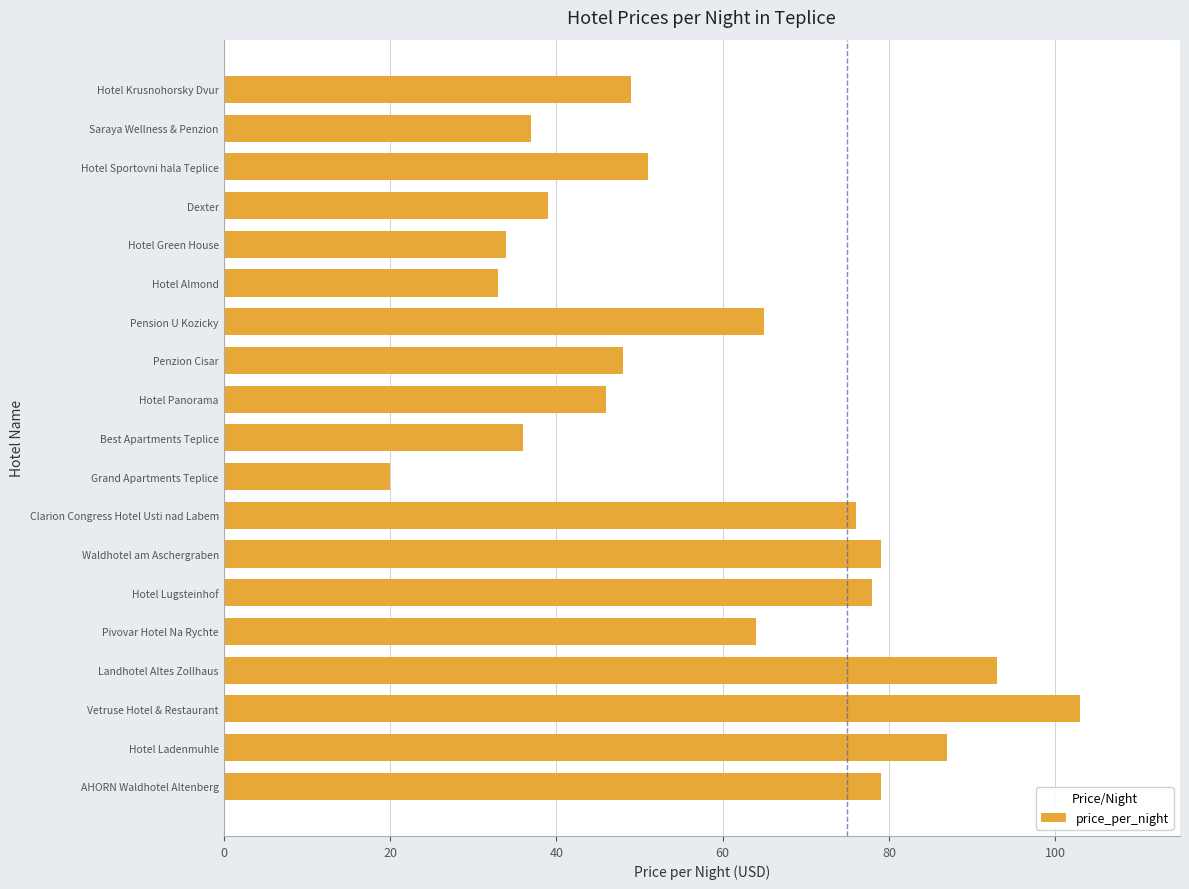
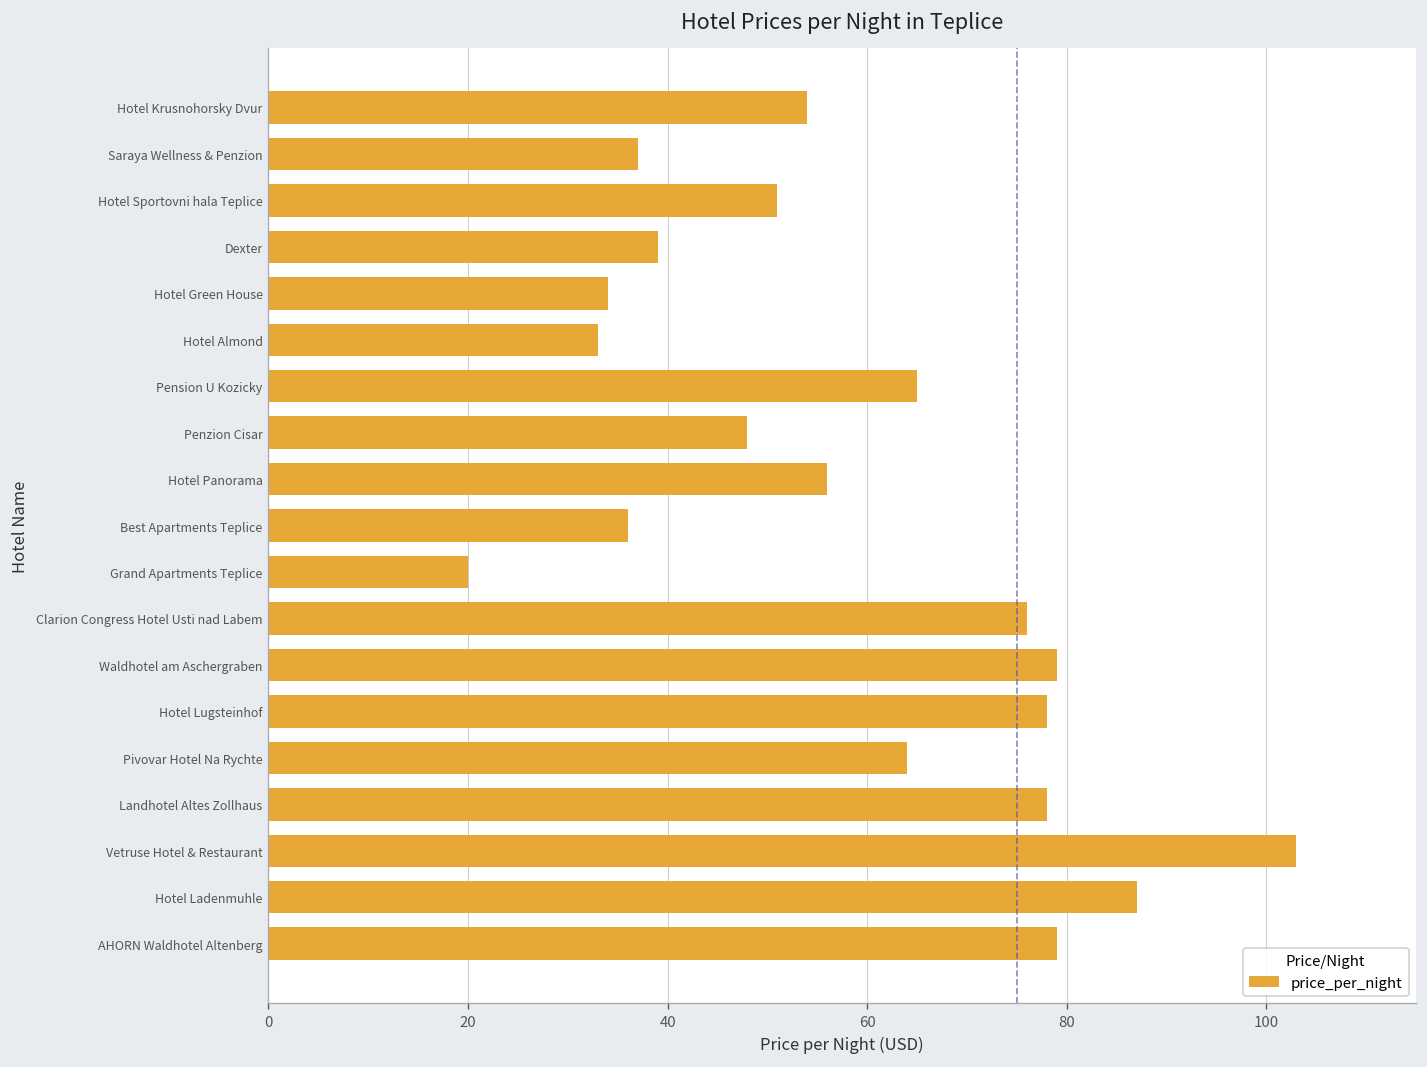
Hotel Krusnohorsky Dvur: 49 -> 54
Hotel Panorama: 46 -> 56
Landhotel Altes Zollhaus: 93 -> 78
